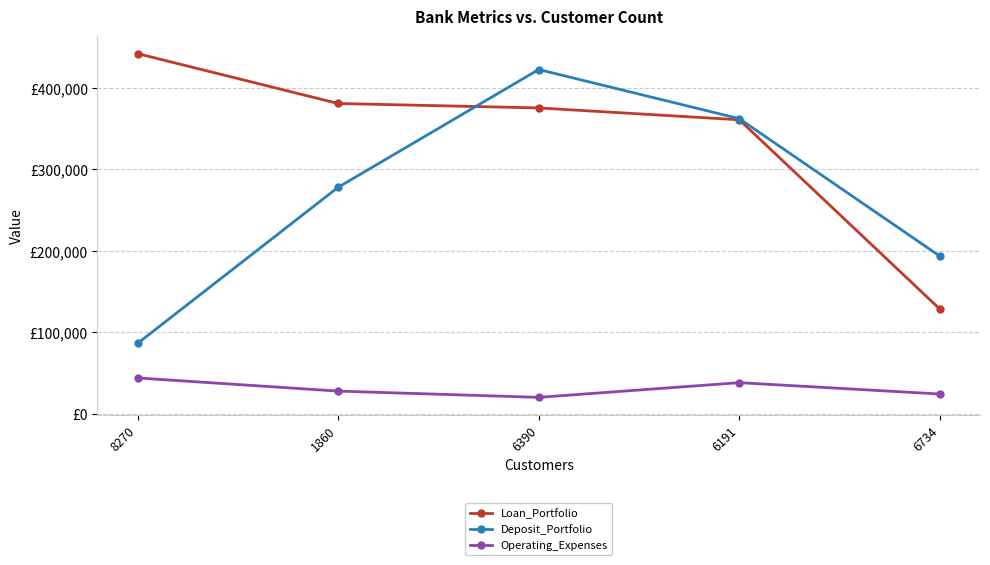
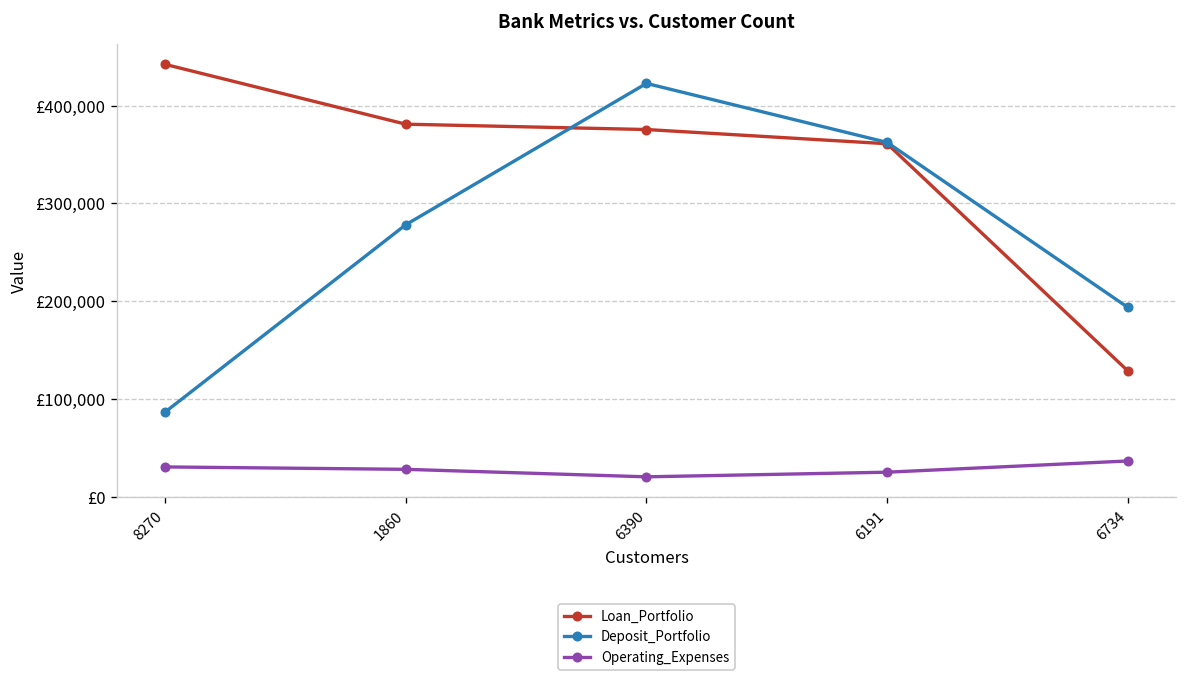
Operating_Expenses, 8270: £40,000 -> £30,000
Operating_Expenses, 6191: £40,000 -> £30,000
Operating_Expenses, 6734: £20,000 -> £40,000
